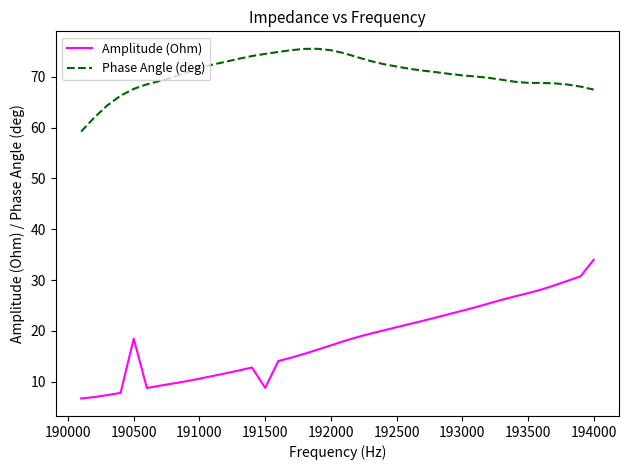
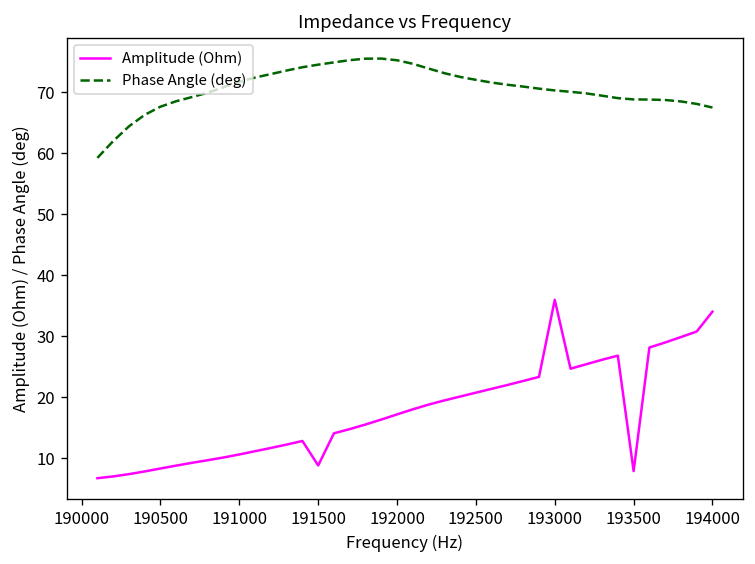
Amplitude (Ohm), 190500: 18 -> 8
Amplitude (Ohm), 193000: 24 -> 36
Amplitude (Ohm), 193500: 27 -> 8
